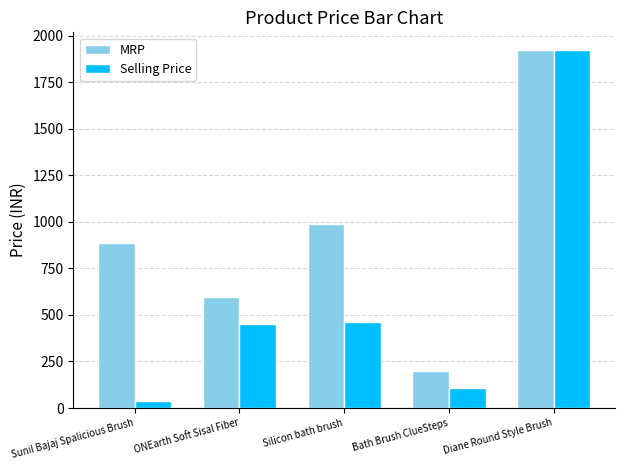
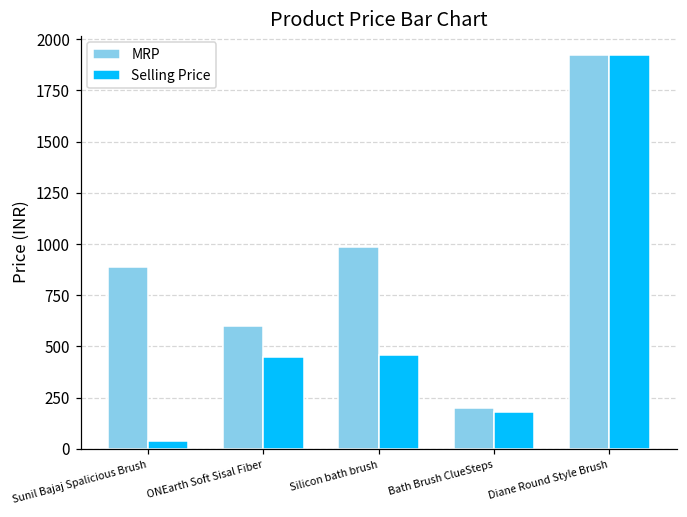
Selling Price, Bath Brush ClueSteps: 110 -> 180
